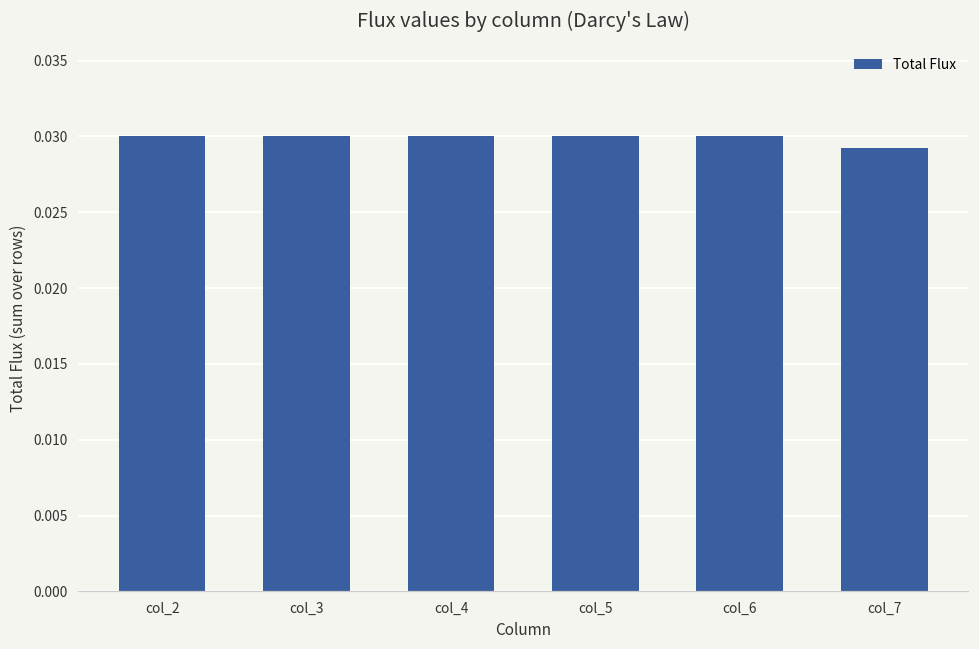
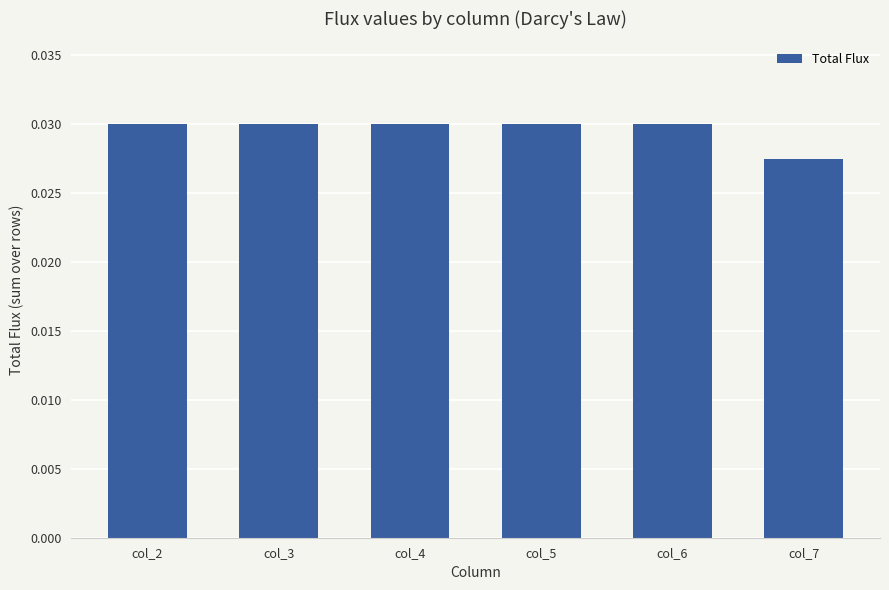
col_7: 0.0292 -> 0.0275
